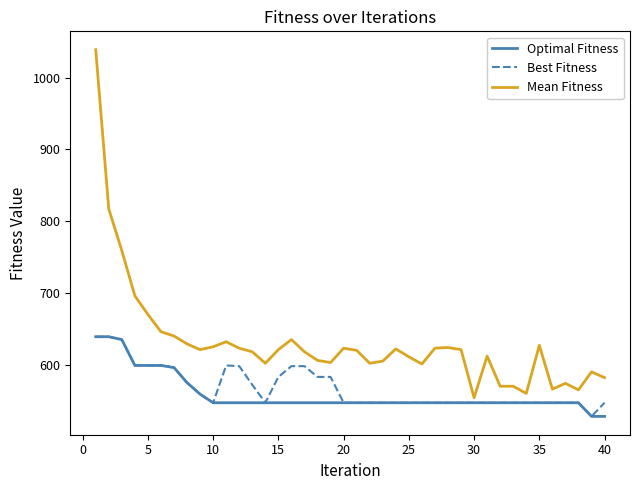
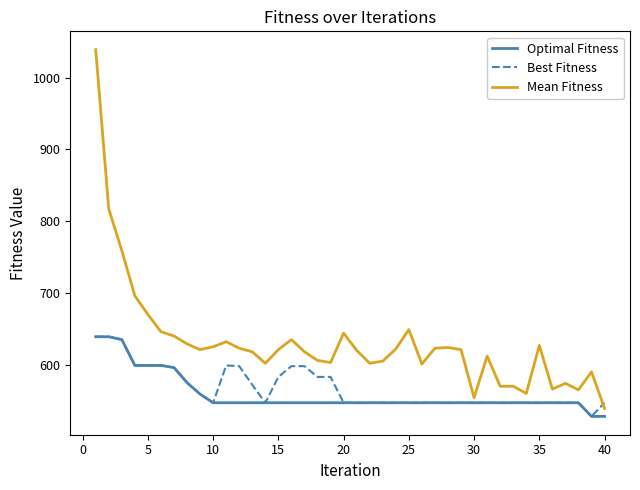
Mean Fitness, 20: 620 -> 640
Mean Fitness, 25: 610 -> 650
Mean Fitness, 40: 580 -> 540
